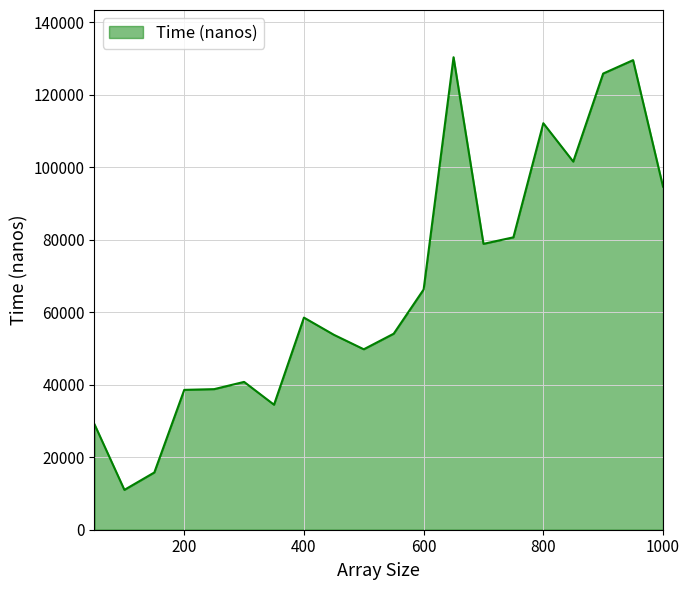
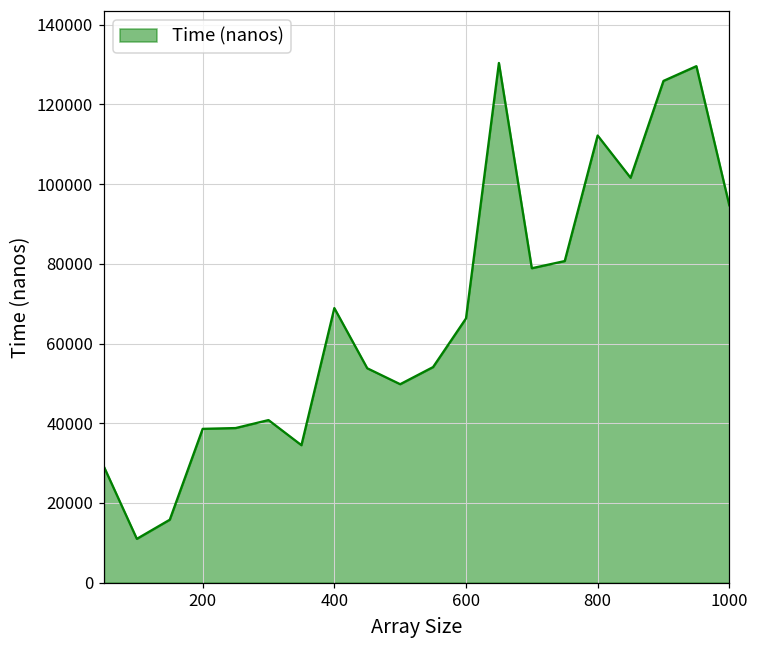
400: 59000 -> 69000
